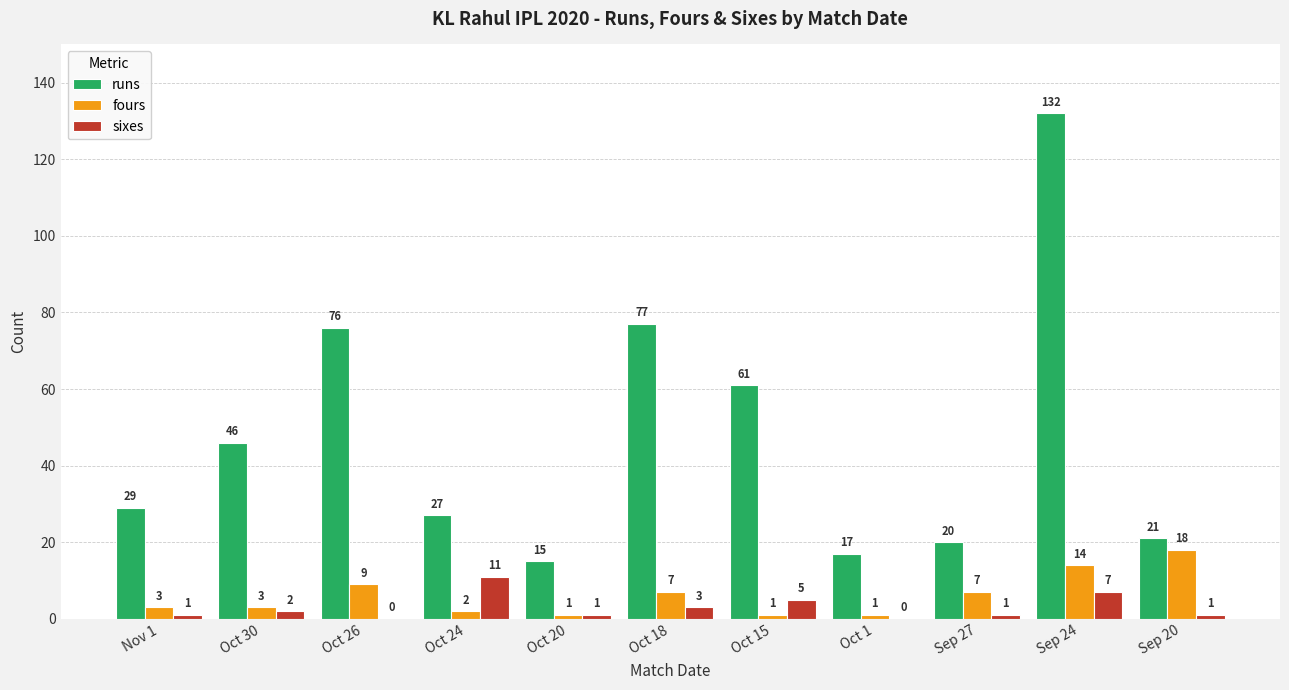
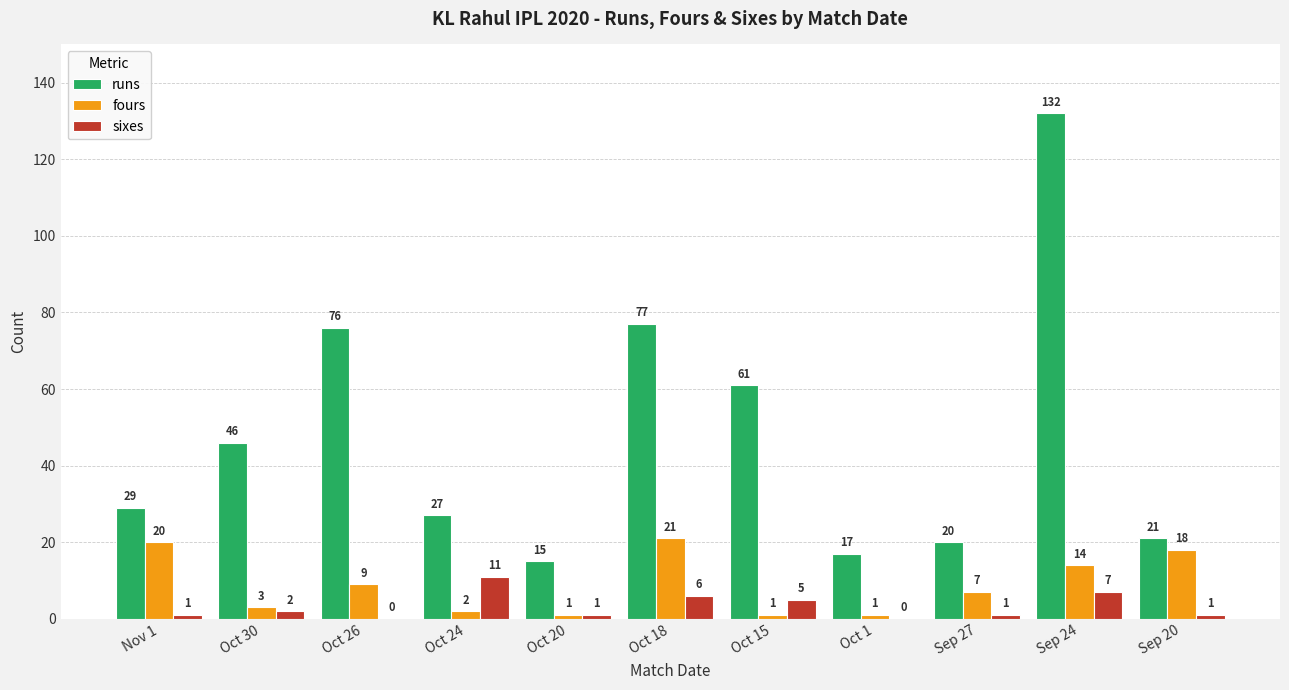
fours, Nov 1: 3 -> 20
fours, Oct 18: 7 -> 21
sixes, Oct 18: 3 -> 6
